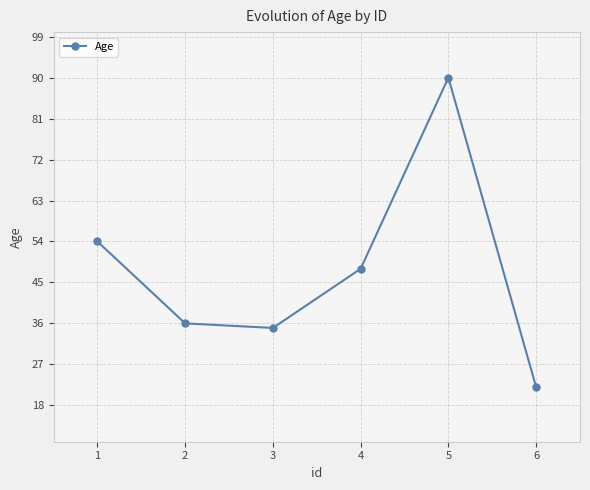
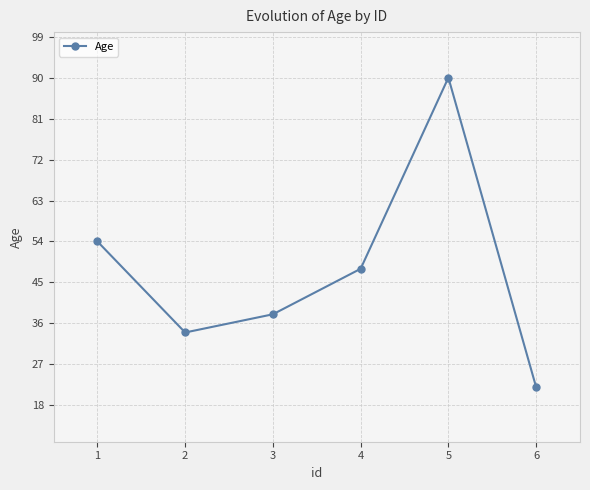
2: 36 -> 34
3: 35 -> 38
